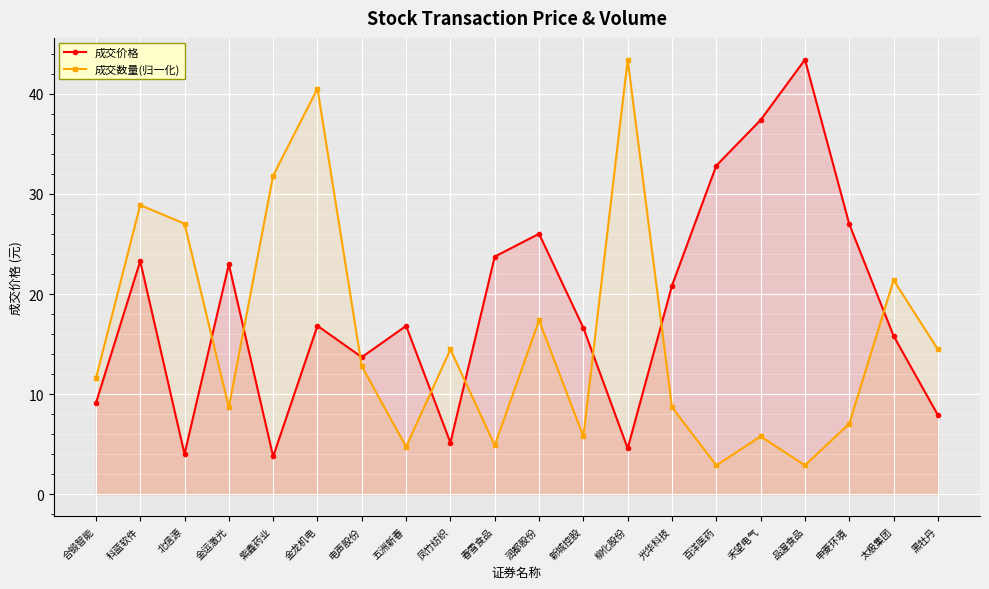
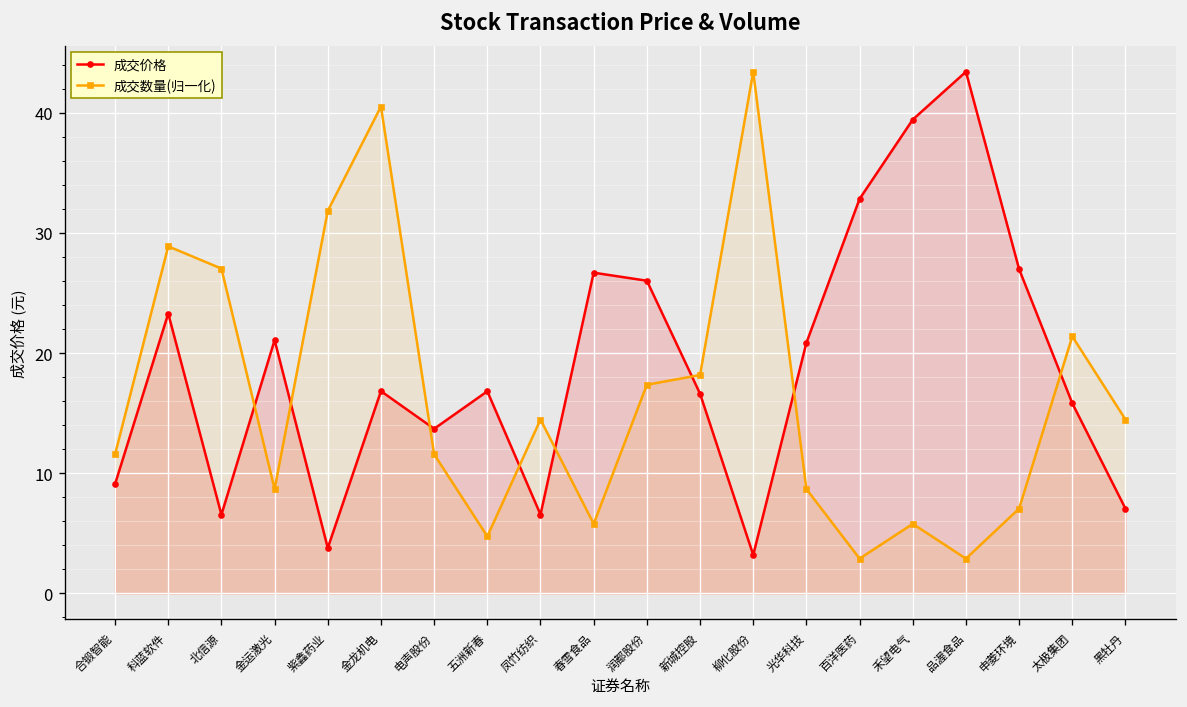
成交价格, 北信源: 4.0 -> 6.6
成交价格, 金运激光: 23.0 -> 21.1
成交数量(归一化), 电声股份: 12.8 -> 11.6
成交价格, 凤竹纺织: 5.2 -> 6.6
成交价格, 春雪食品: 23.7 -> 26.7
成交数量(归一化), 春雪食品: 4.9 -> 5.8
成交数量(归一化), 新城控股: 5.8 -> 18.2
成交价格, 柳化股份: 4.6 -> 3.2
成交价格, 禾望电气: 37.4 -> 39.4
成交价格, 黑牡丹: 7.9 -> 7.1
